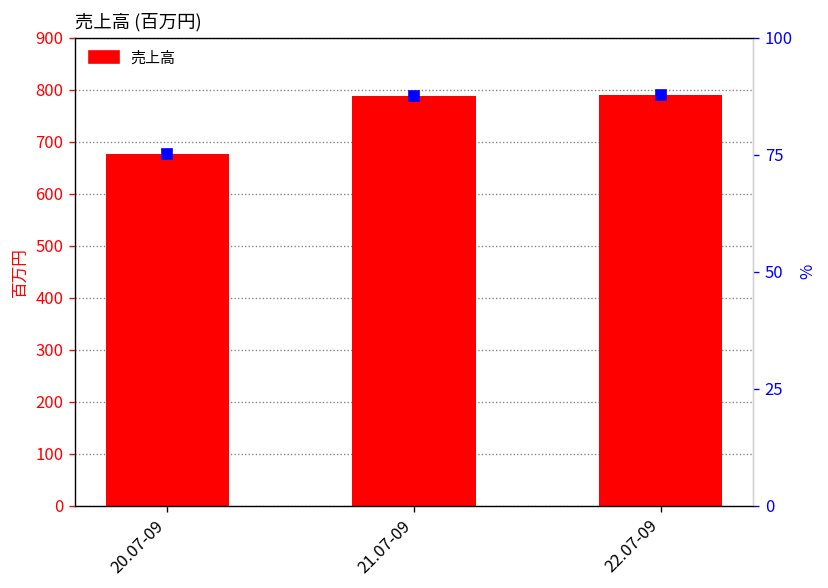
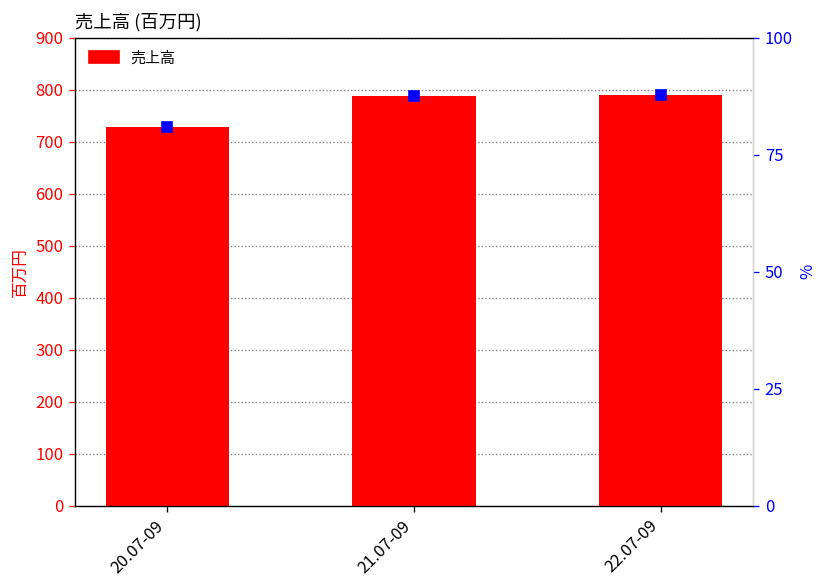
売上高, 20.07-09: 680 -> 730
